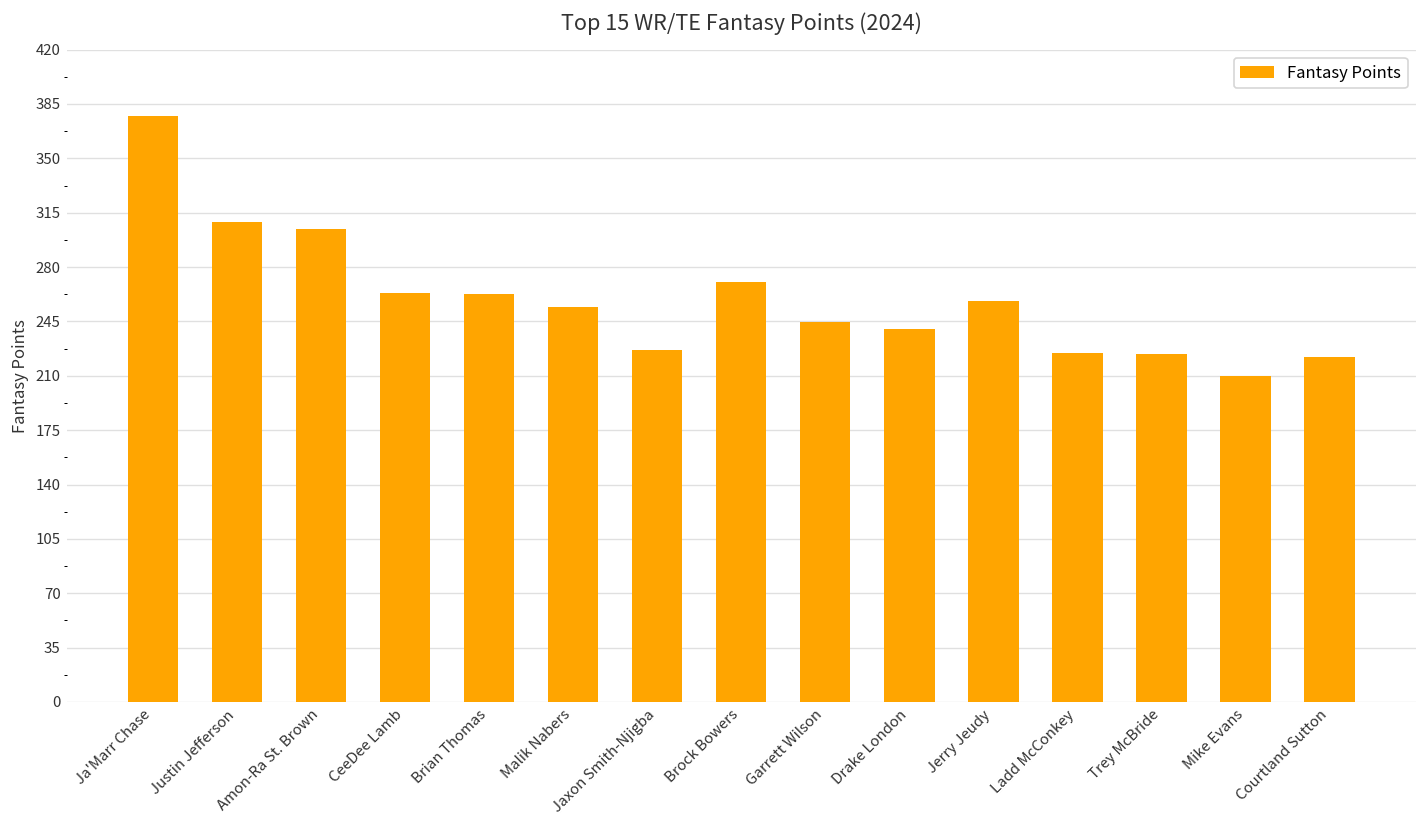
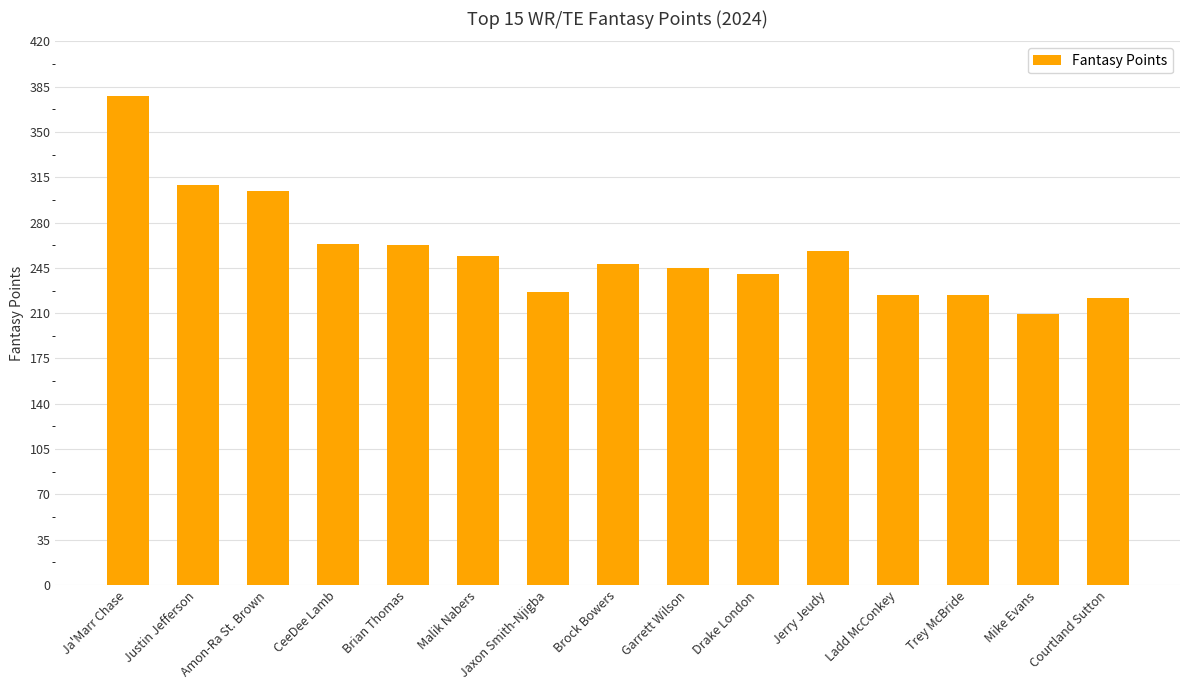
Brock Bowers: 271 -> 248
